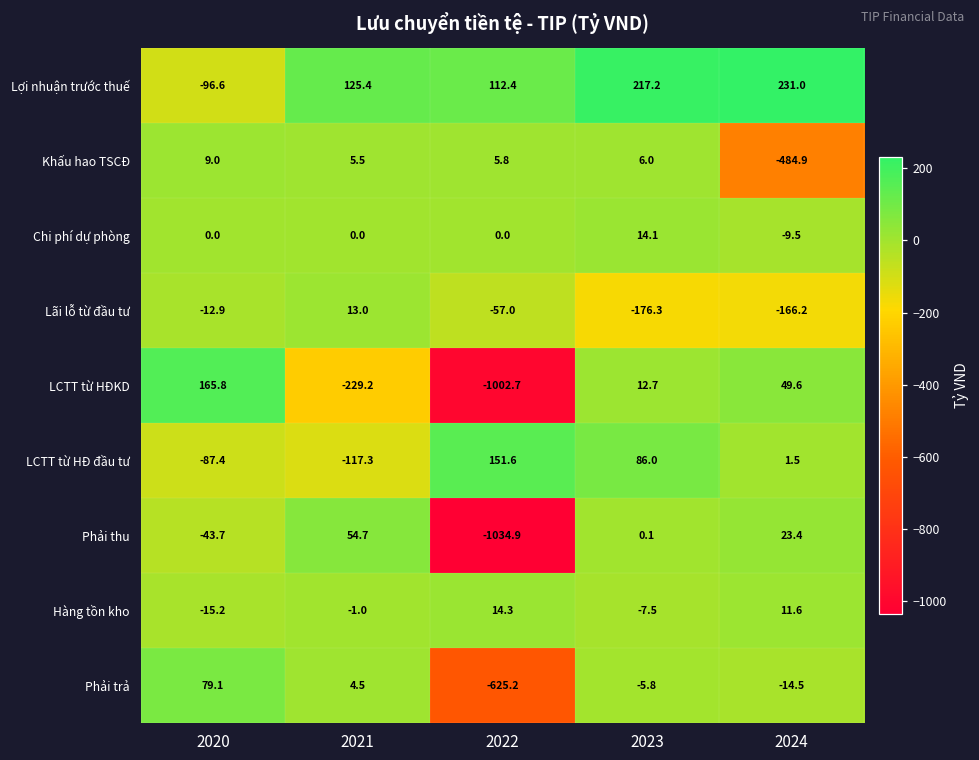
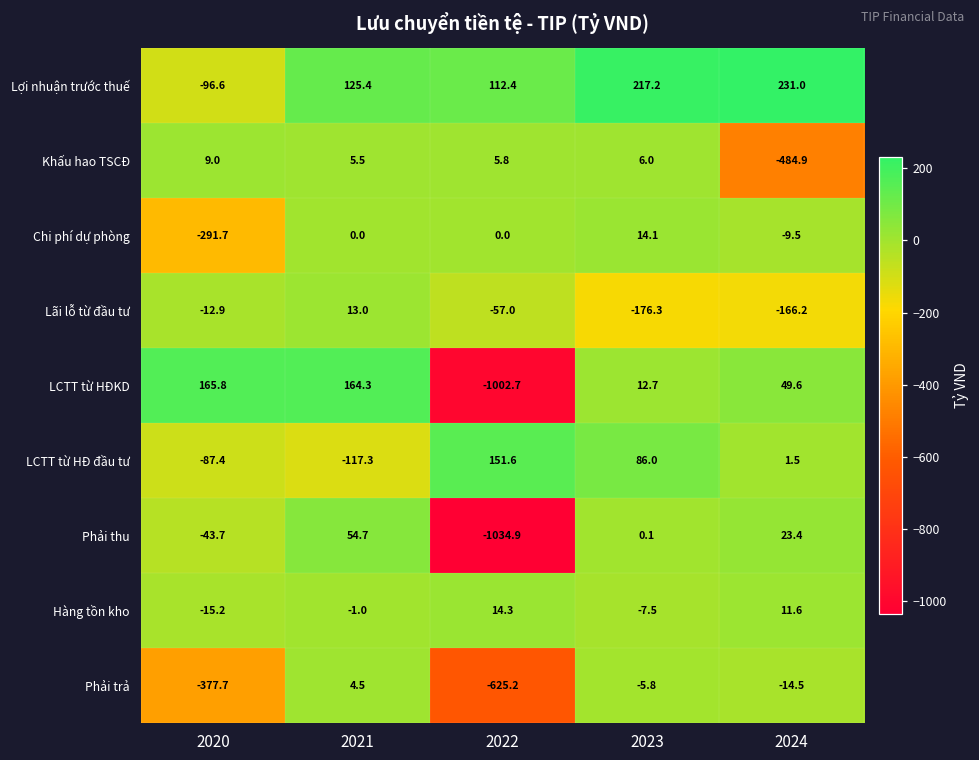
Chi phí dự phòng, 2020: 0.0 -> -291.7
LCTT từ HĐKD, 2021: -229.2 -> 164.3
Phải trả, 2020: 79.1 -> -377.7
